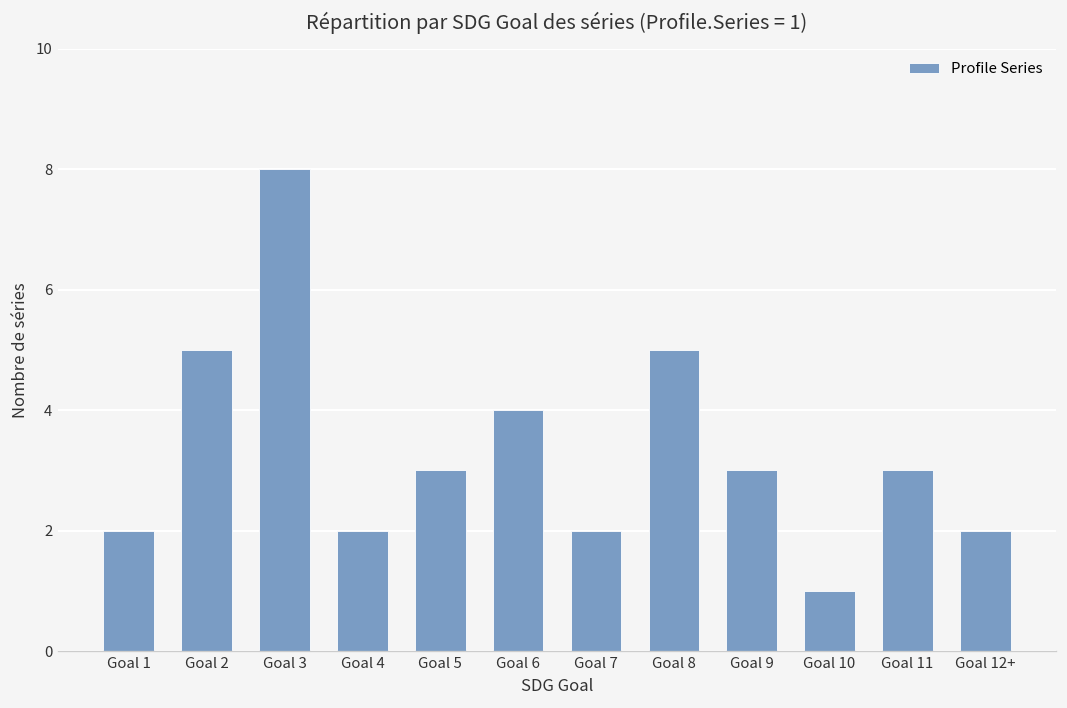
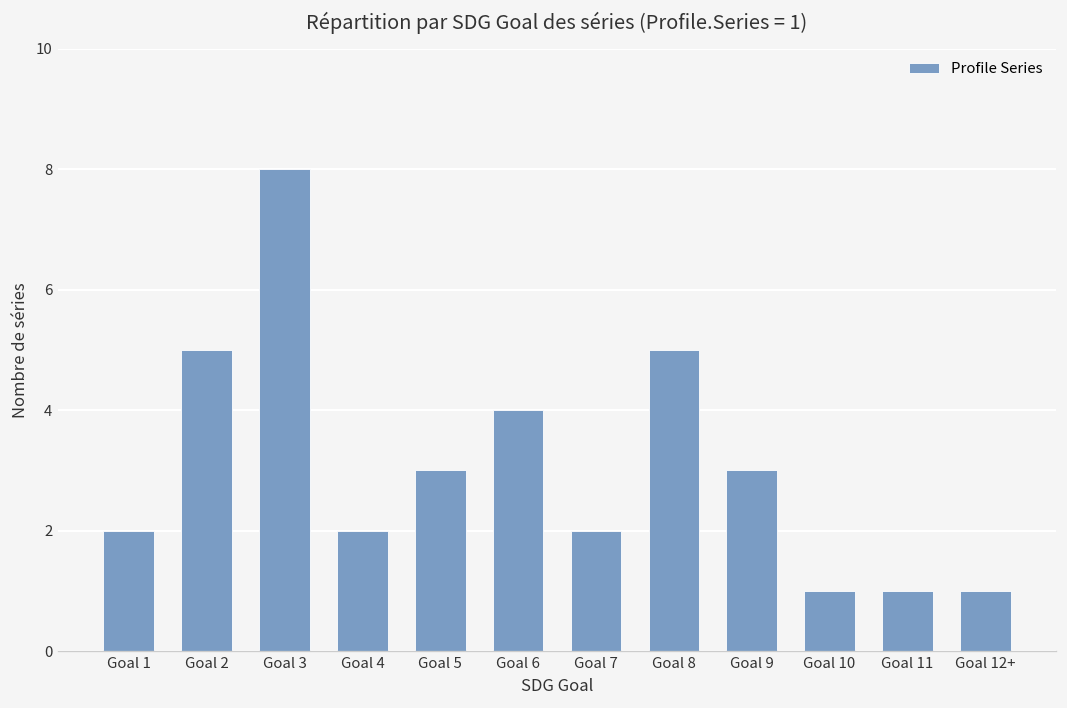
Goal 11: 3 -> 1
Goal 12+: 2 -> 1
